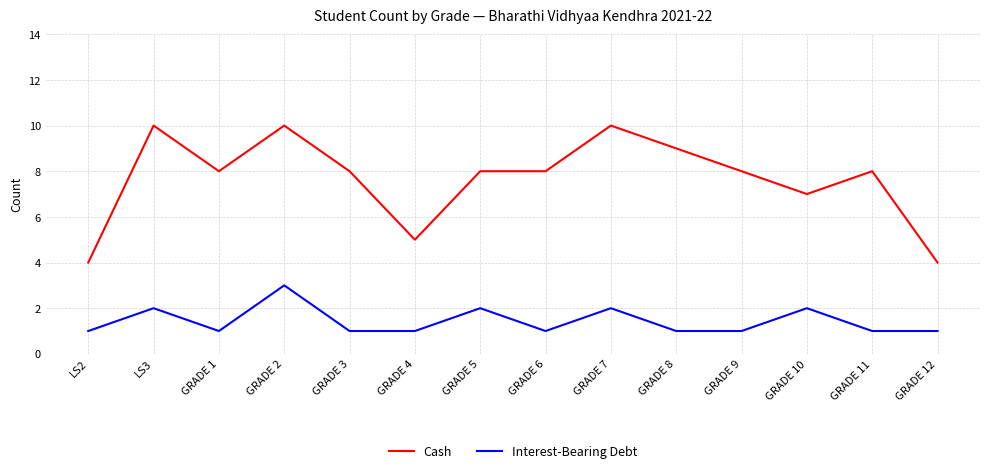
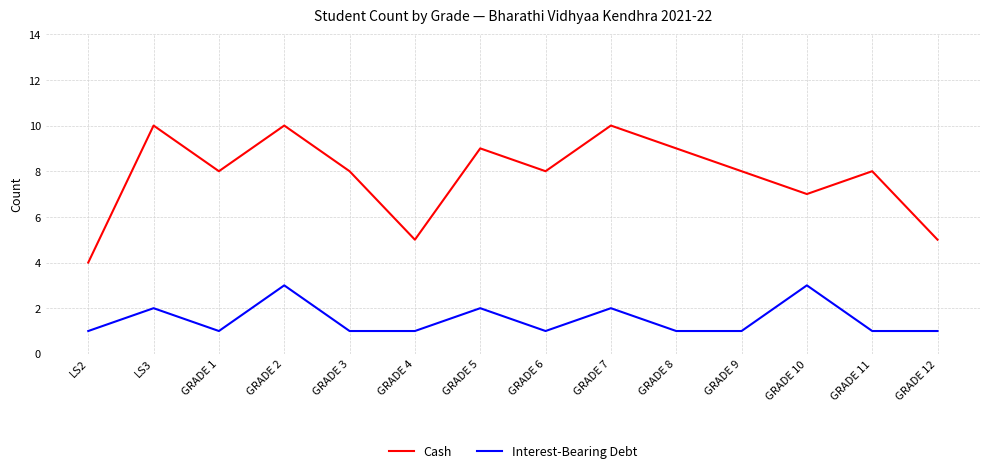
Cash, GRADE 5: 8 -> 9
Interest-Bearing Debt, GRADE 10: 2 -> 3
Cash, GRADE 12: 4 -> 5
